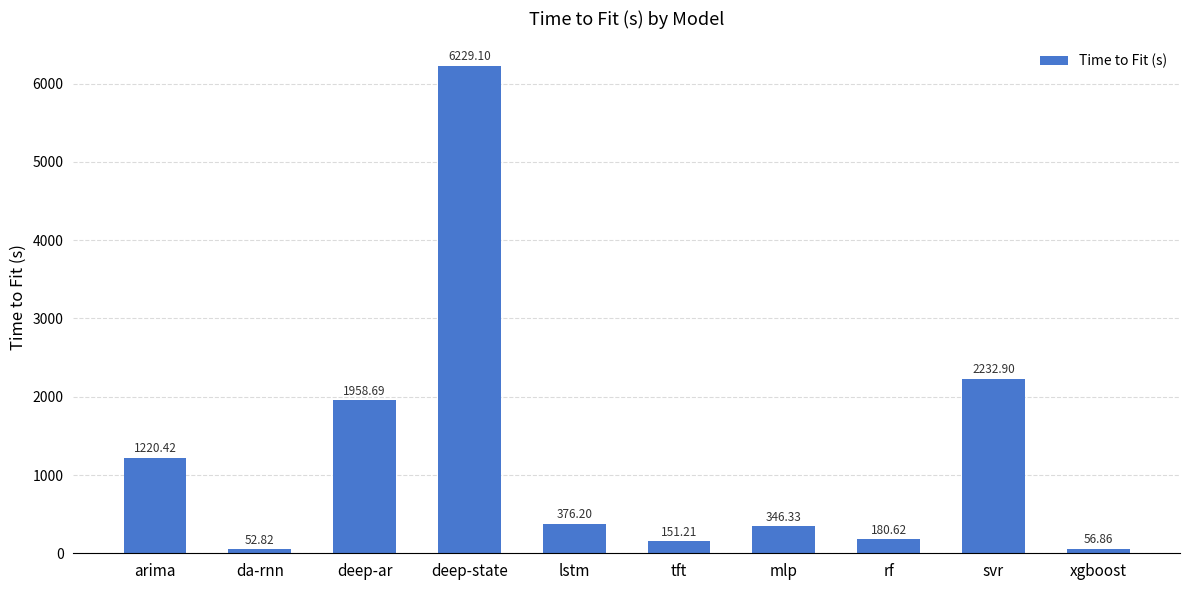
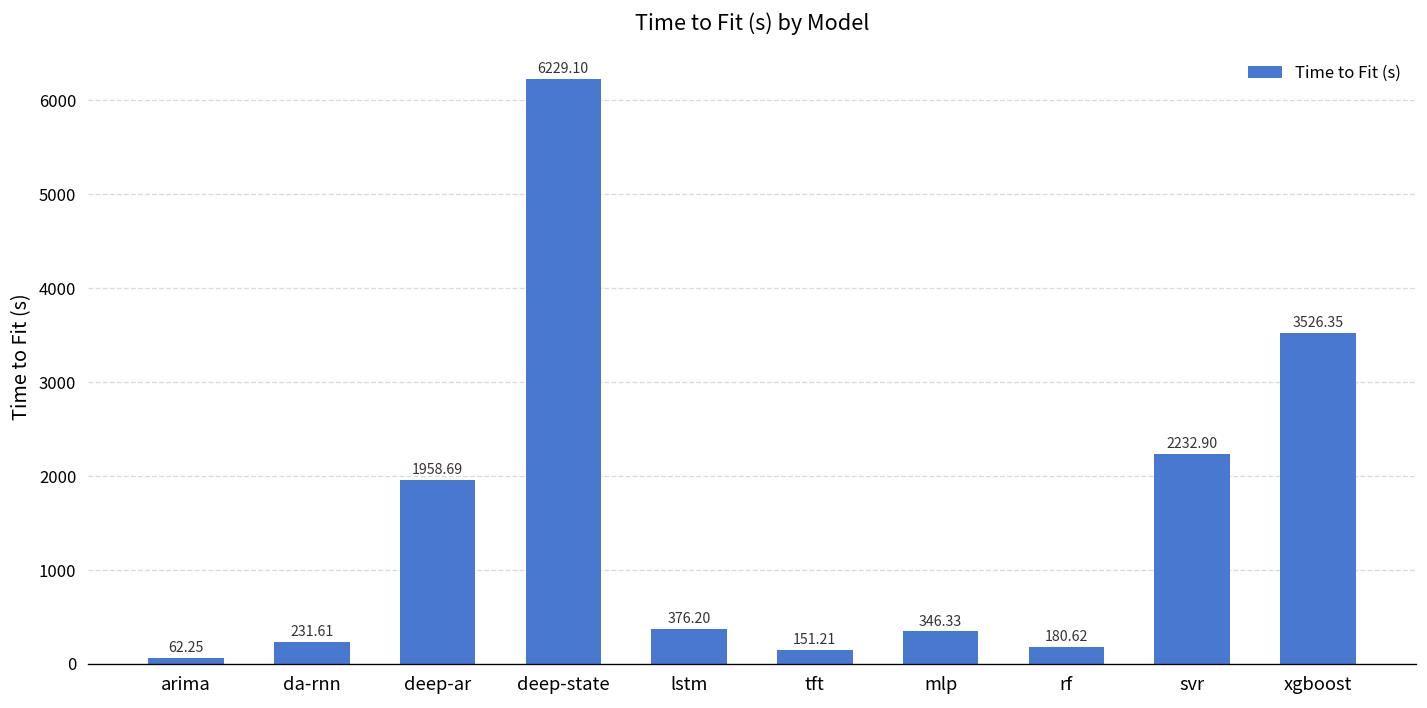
arima: 1220.42 -> 62.25
da-rnn: 52.82 -> 231.61
xgboost: 56.86 -> 3526.35
